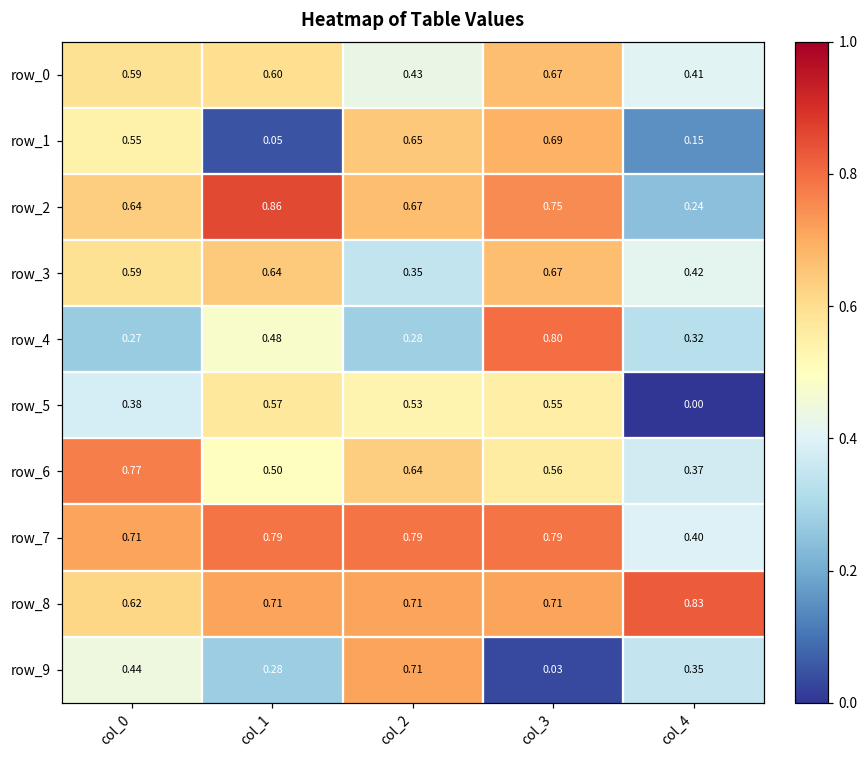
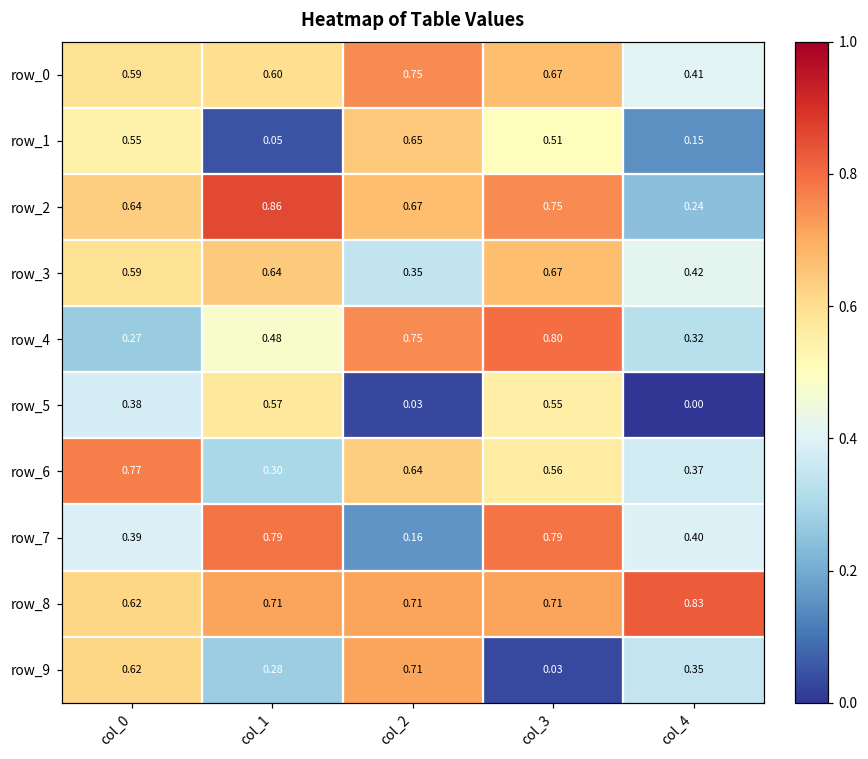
row_0, col_2: 0.43 -> 0.75
row_1, col_3: 0.69 -> 0.51
row_4, col_2: 0.28 -> 0.75
row_5, col_2: 0.53 -> 0.03
row_6, col_1: 0.50 -> 0.30
row_7, col_0: 0.71 -> 0.39
row_7, col_2: 0.79 -> 0.16
row_9, col_0: 0.44 -> 0.62
